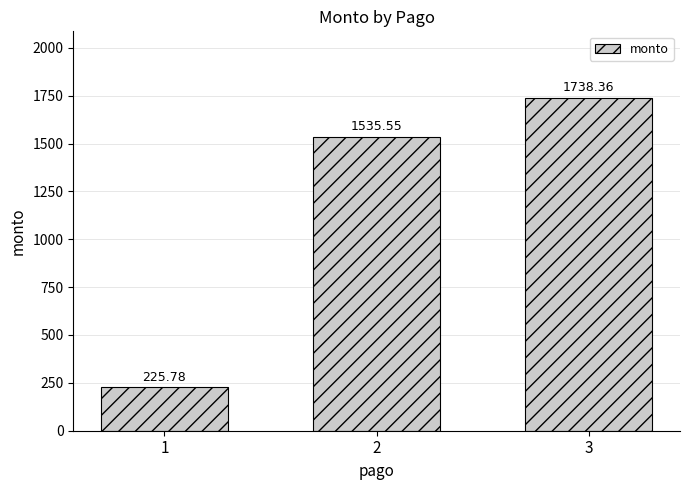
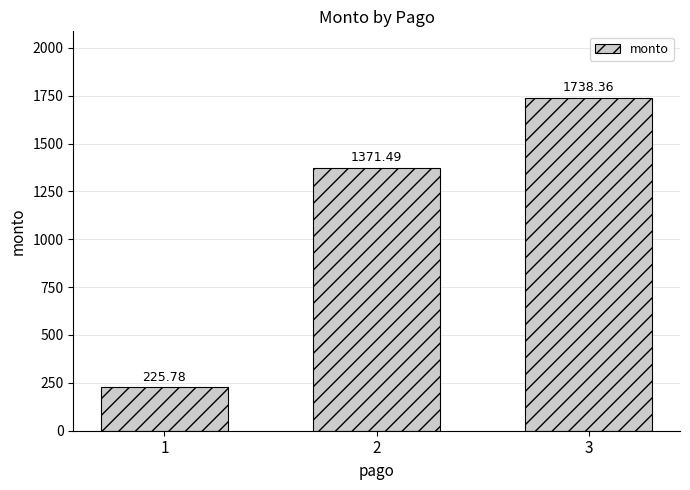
2: 1535.55 -> 1371.49
